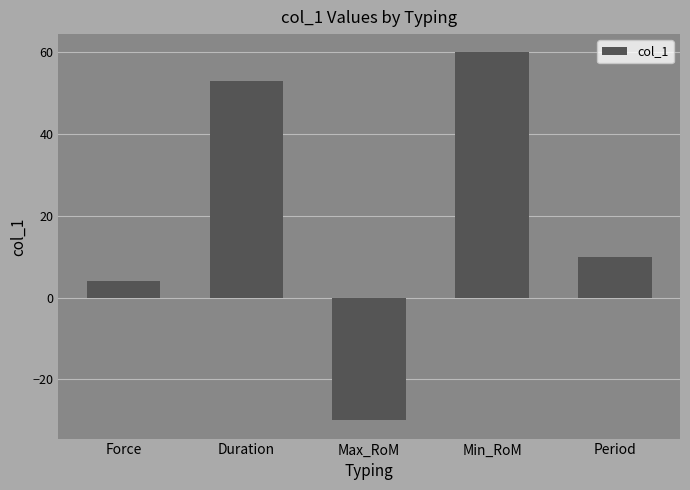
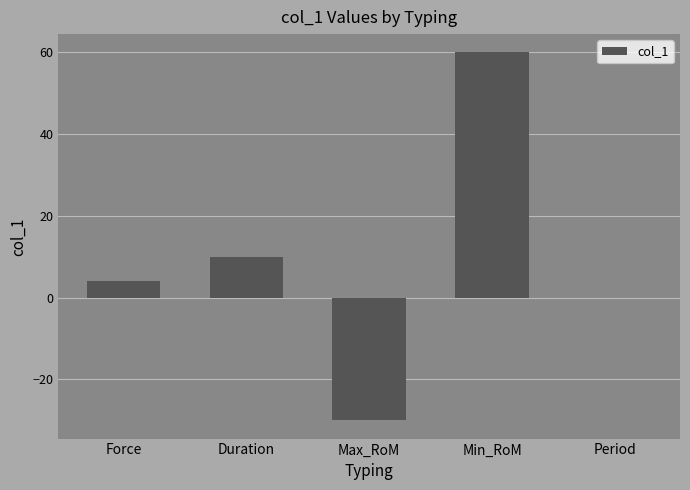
Duration: 53 -> 10
Period: 10 -> 0
